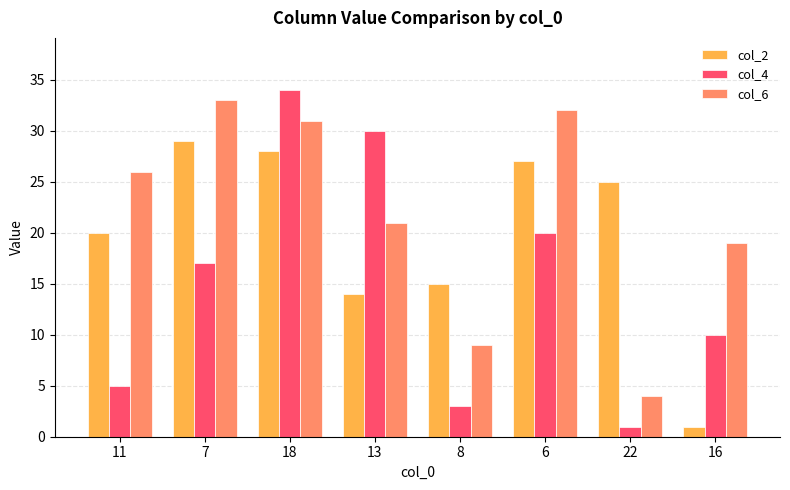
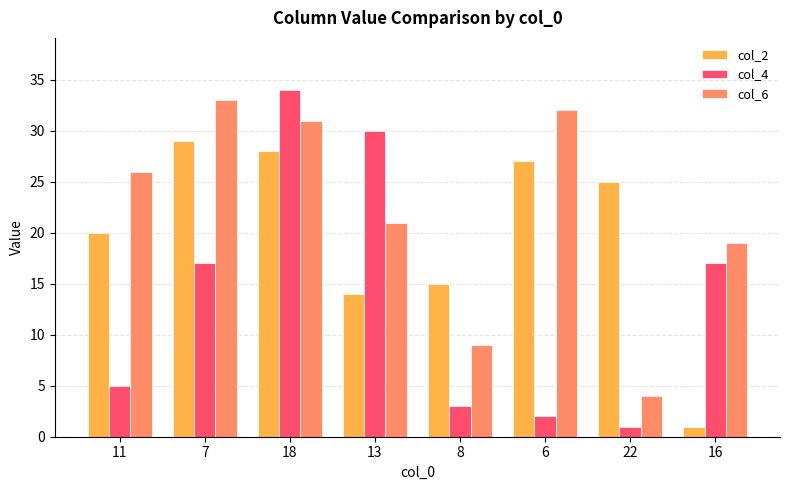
col_4, 6: 20 -> 2
col_4, 16: 10 -> 17
